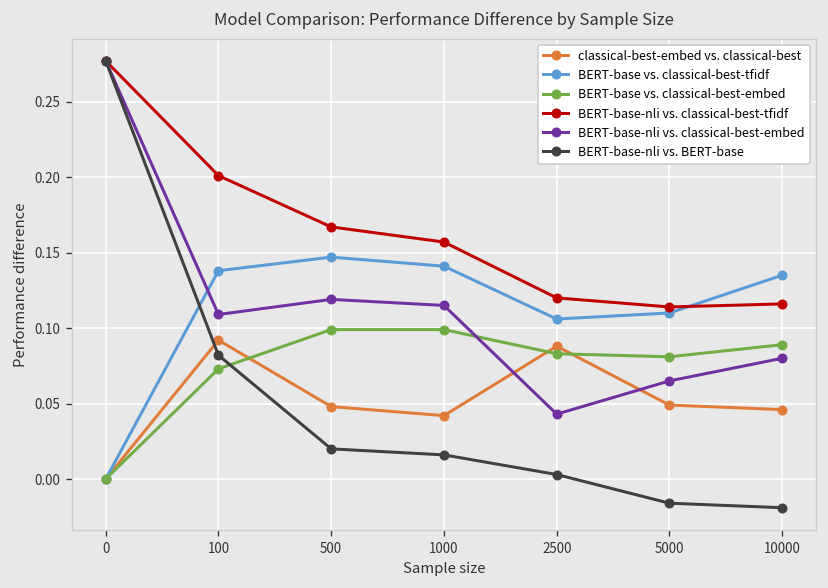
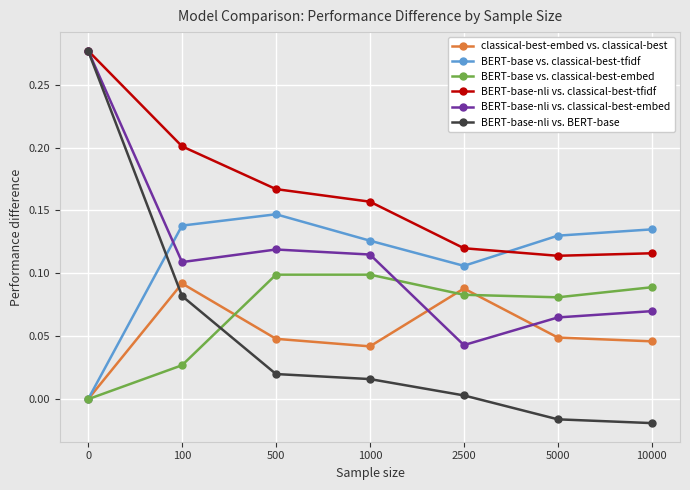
BERT-base vs. classical-best-embed, 100: 0.073 -> 0.027
BERT-base vs. classical-best-tfidf, 1000: 0.141 -> 0.126
BERT-base vs. classical-best-tfidf, 5000: 0.11 -> 0.13
BERT-base-nli vs. classical-best-embed, 10000: 0.08 -> 0.07
